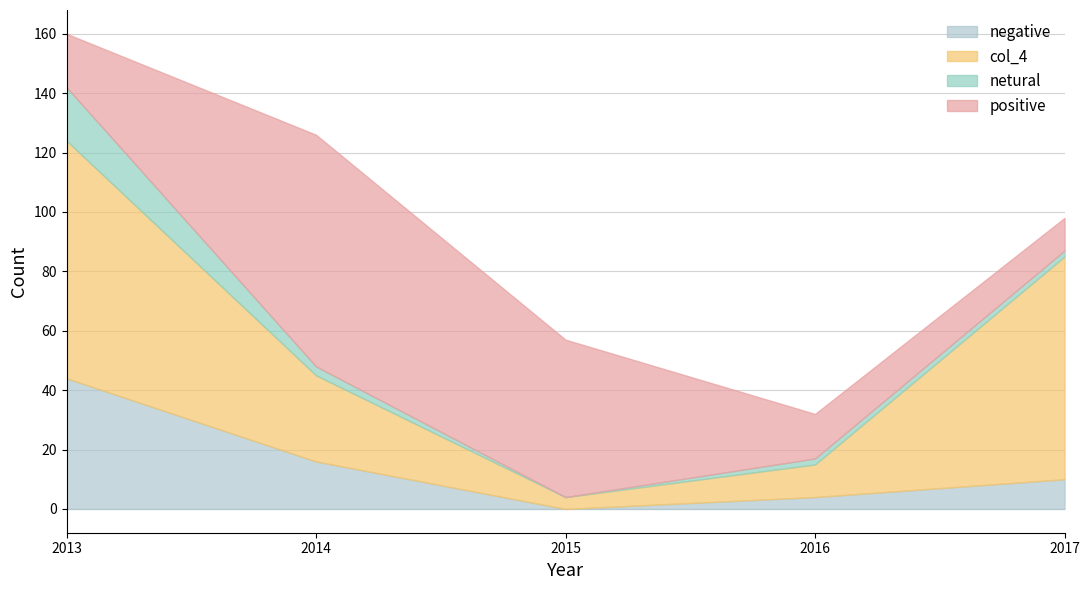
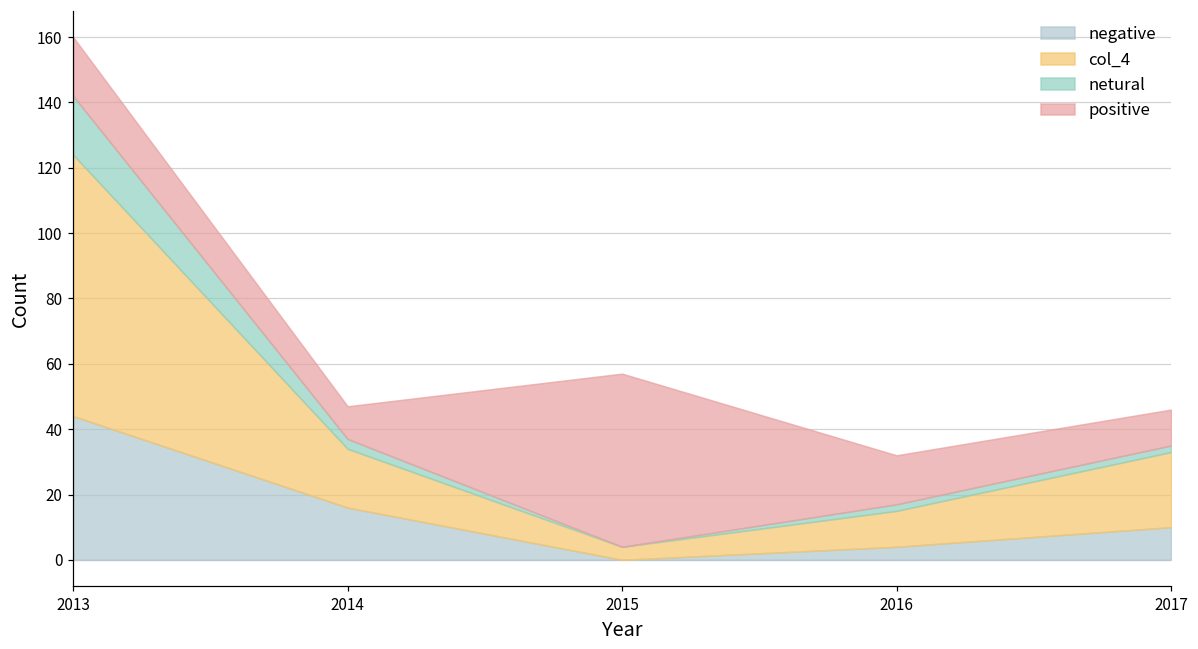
col_4, 2014: 29 -> 18
positive, 2014: 78 -> 10
col_4, 2017: 75 -> 23
